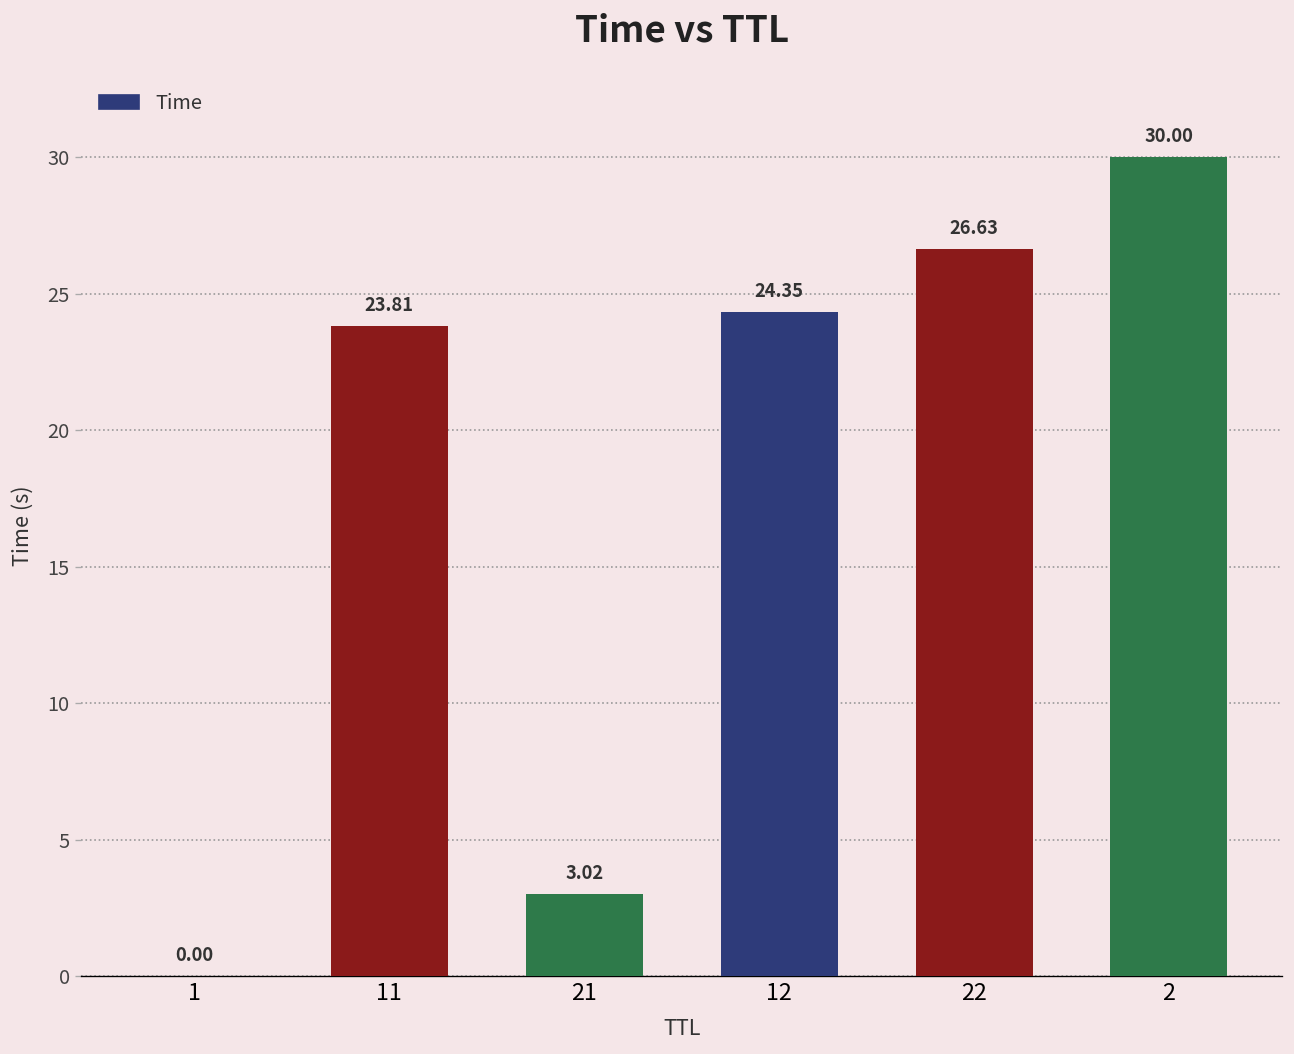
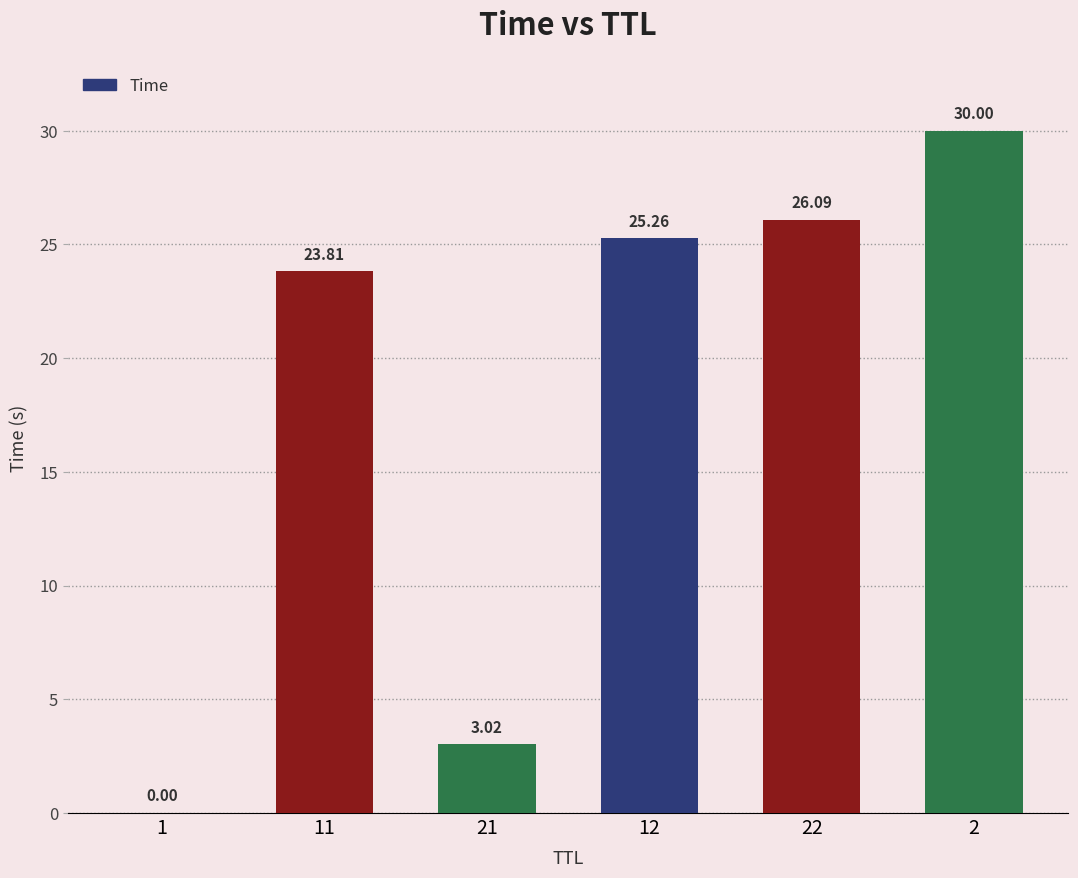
12: 24.35 -> 25.26
22: 26.63 -> 26.09
